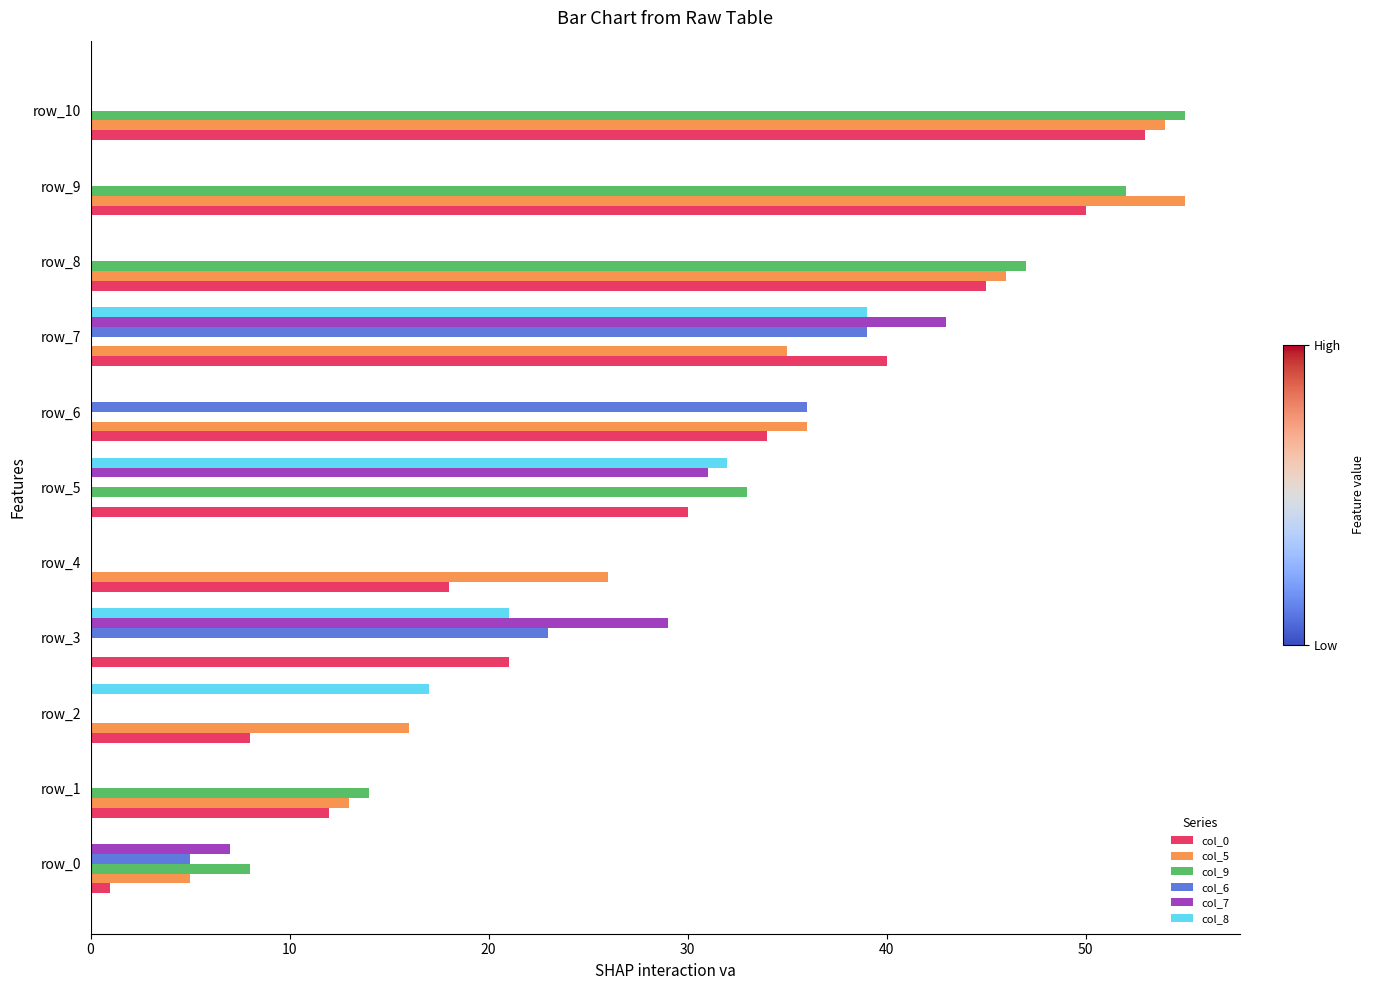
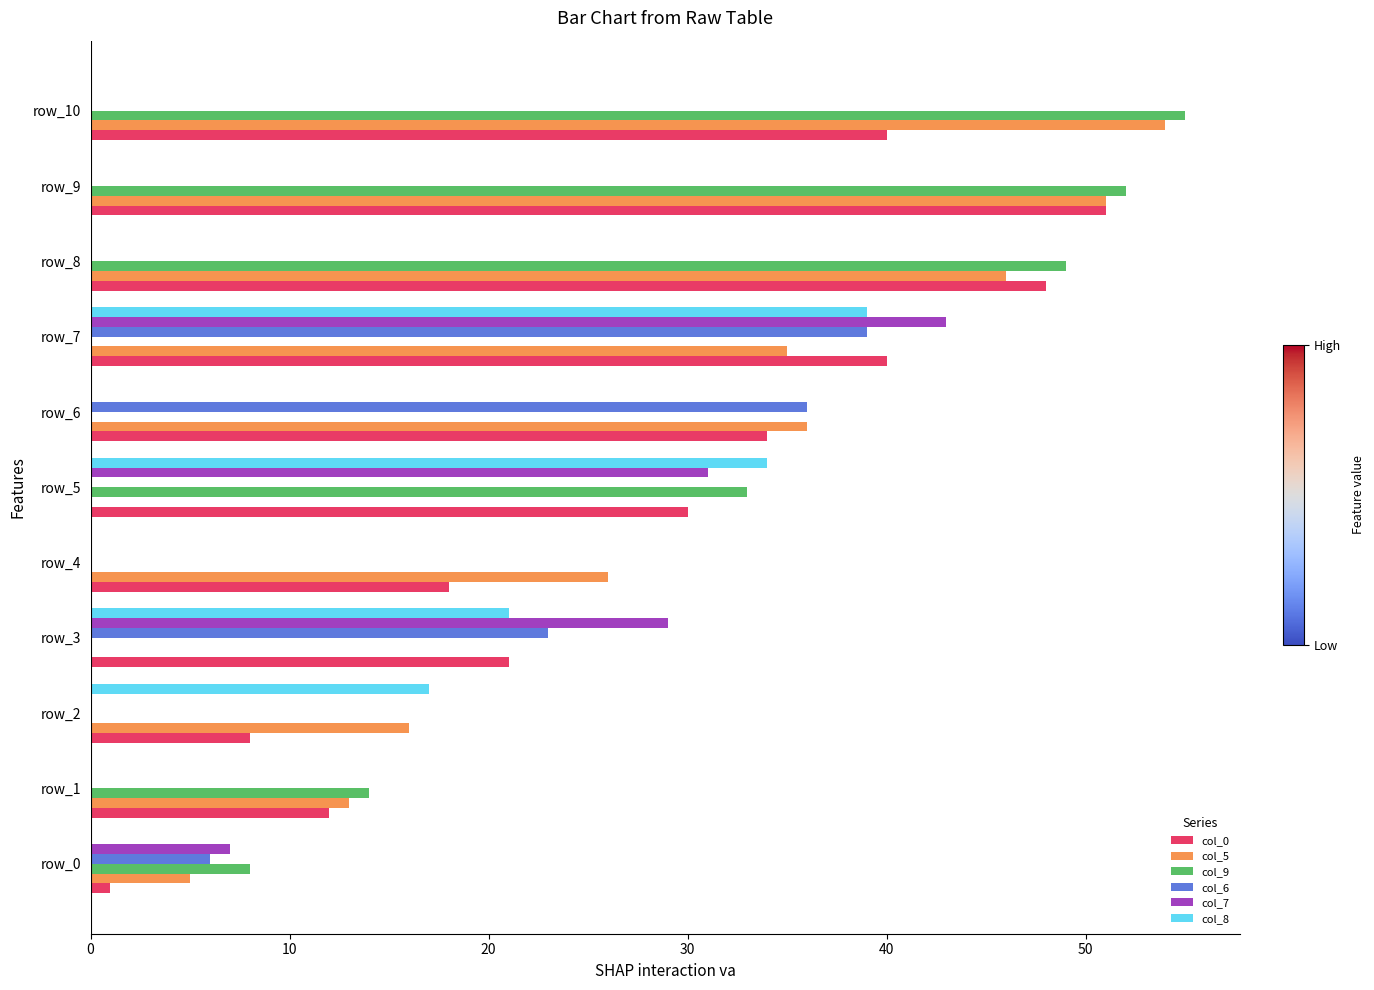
col_0, row_10: 53 -> 40
col_5, row_9: 55 -> 51
col_0, row_9: 50 -> 51
col_9, row_8: 47 -> 49
col_0, row_8: 45 -> 48
col_8, row_5: 32 -> 34
col_6, row_0: 5 -> 6
